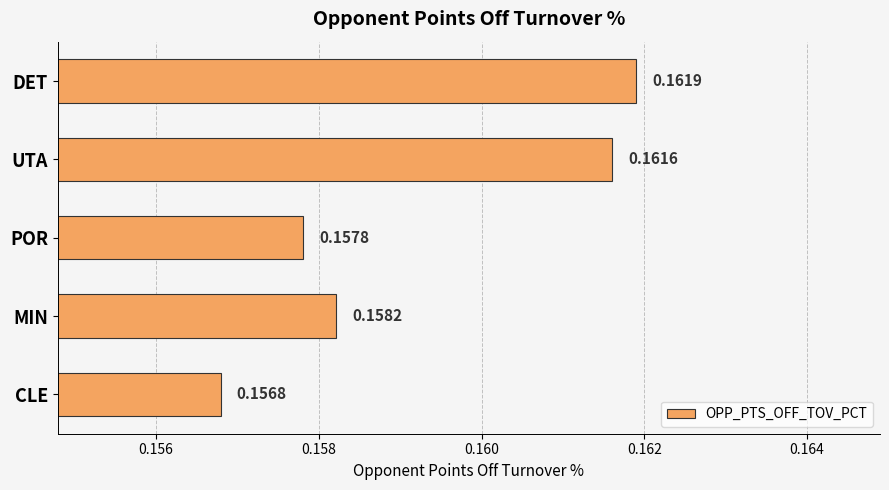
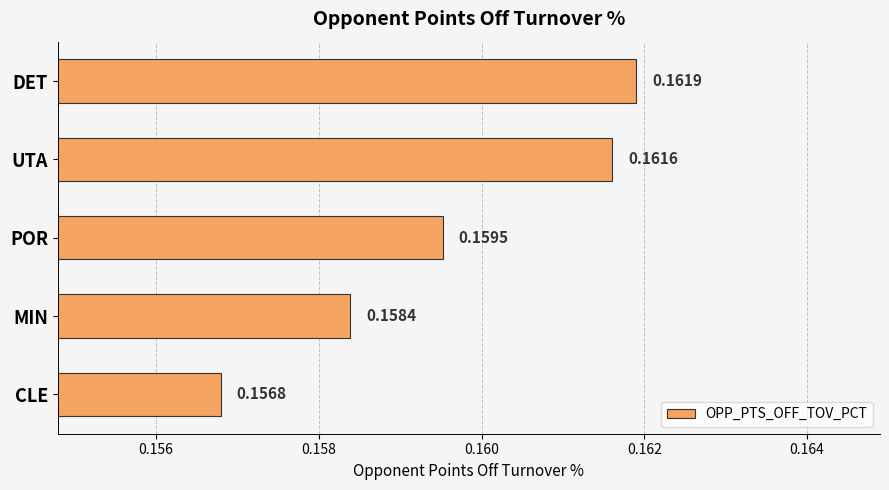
POR: 0.1578 -> 0.1595
MIN: 0.1582 -> 0.1584
